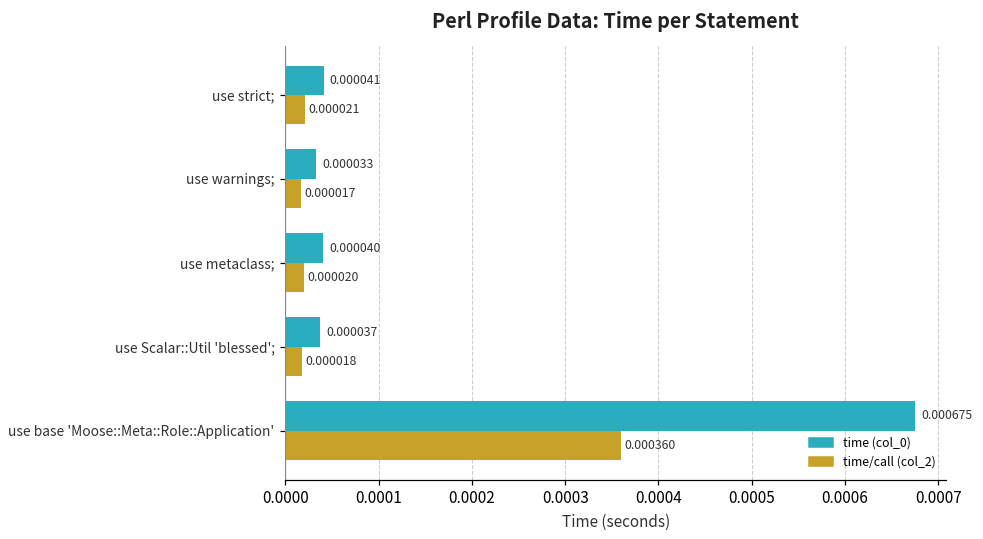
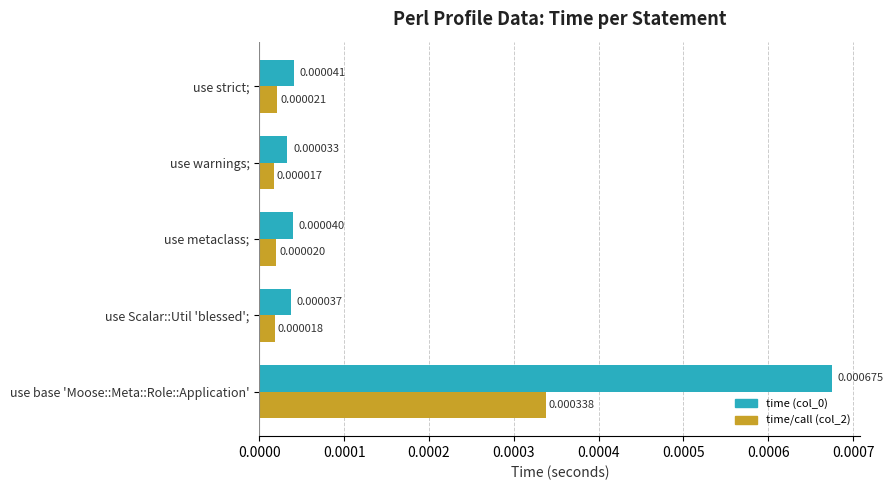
time/call (col_2), use base 'Moose::Meta::Role::Application': 0.000360 -> 0.000338
